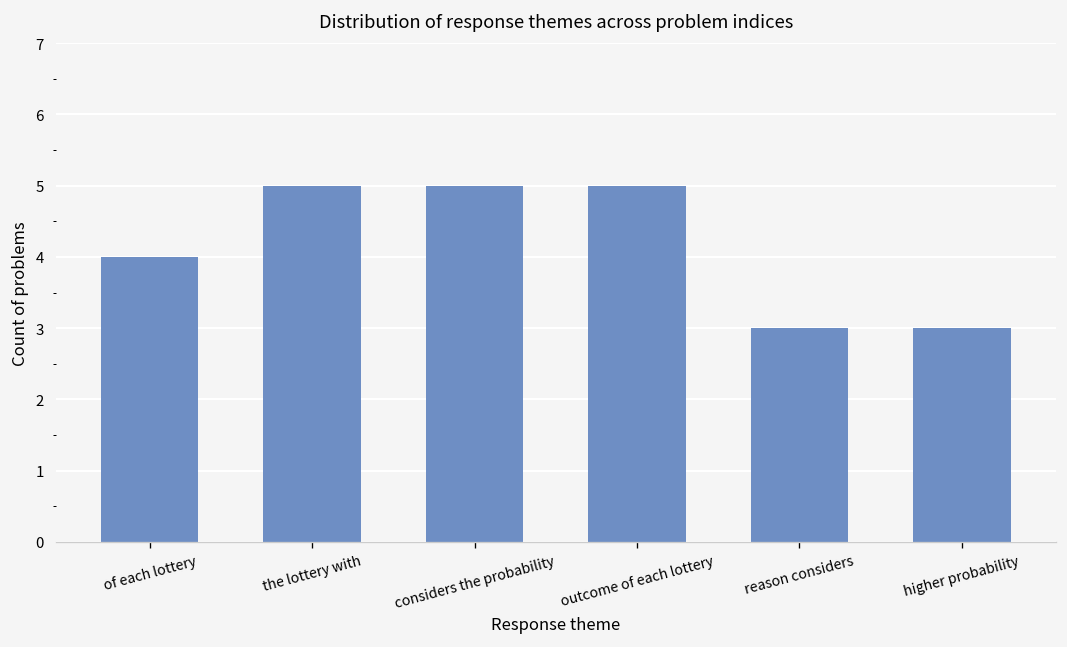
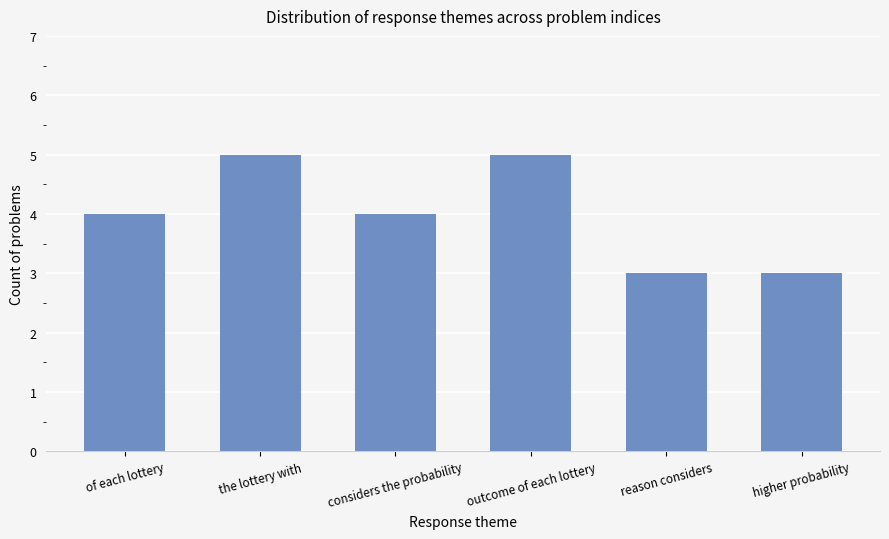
considers the probability: 5 -> 4
